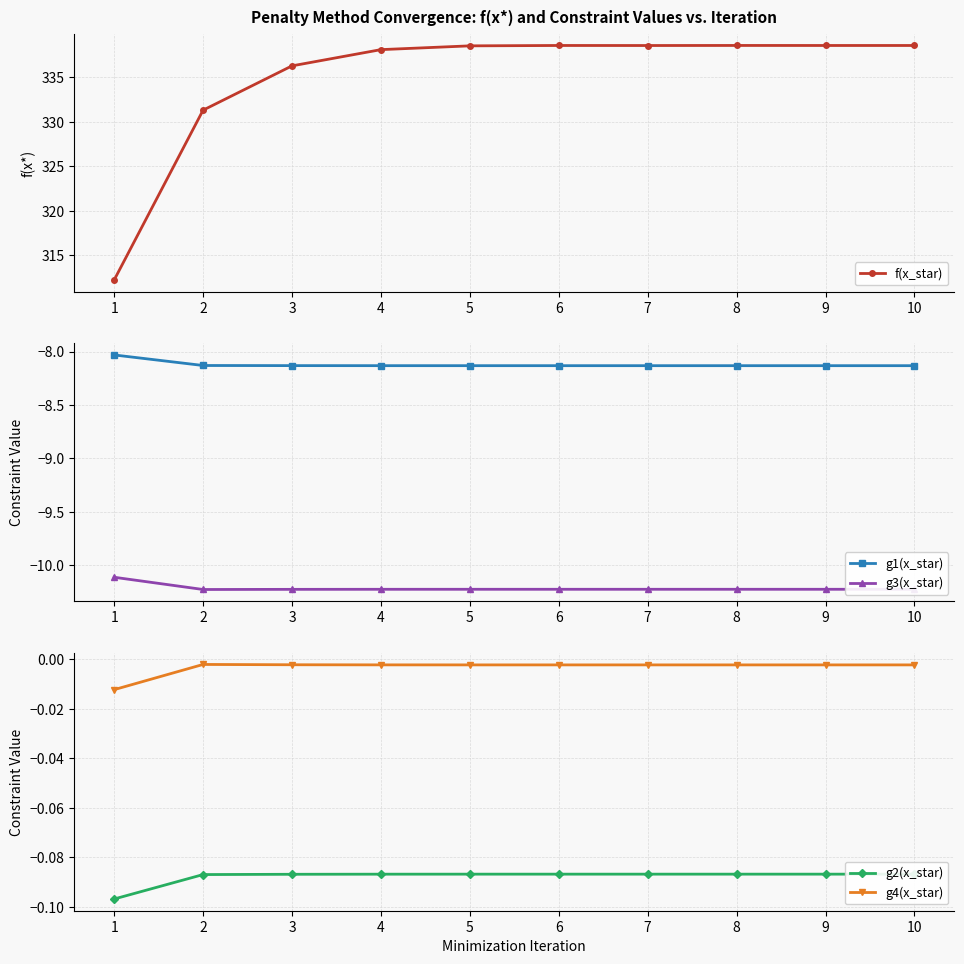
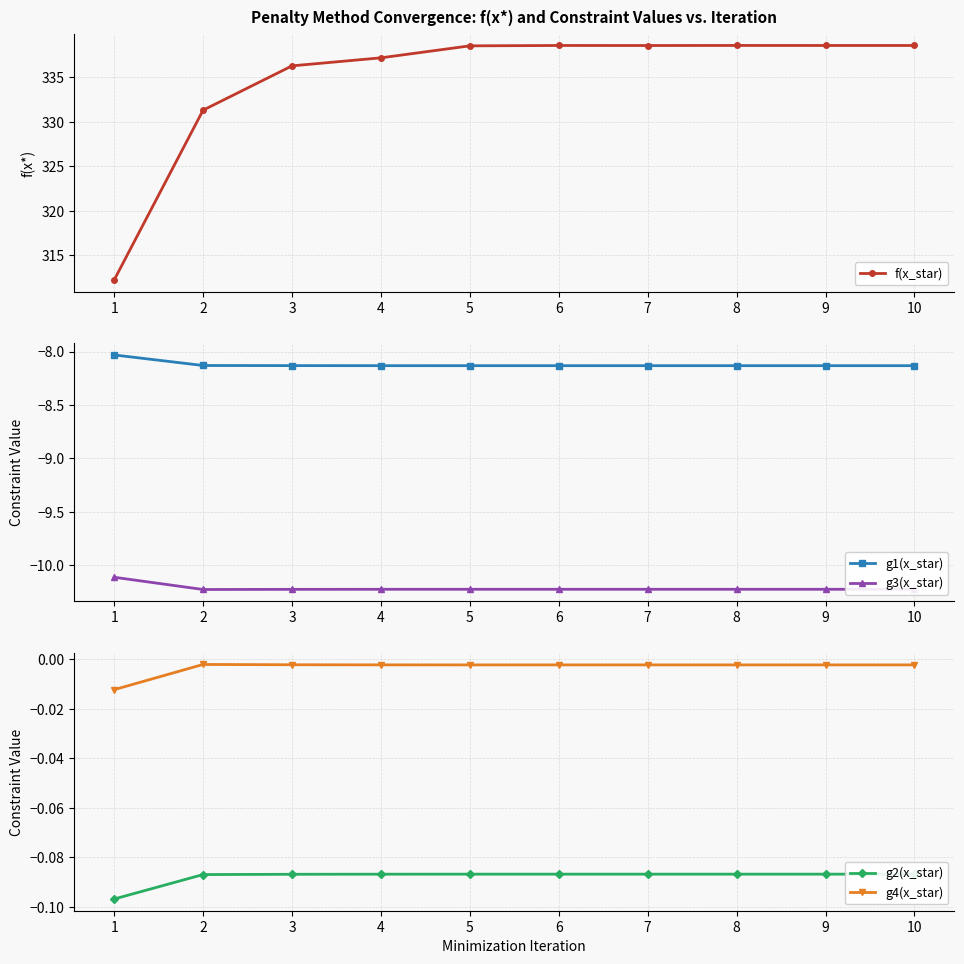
Penalty Method Convergence: f(x*) and Constraint Values vs. Iteration, 4: 338 -> 337
